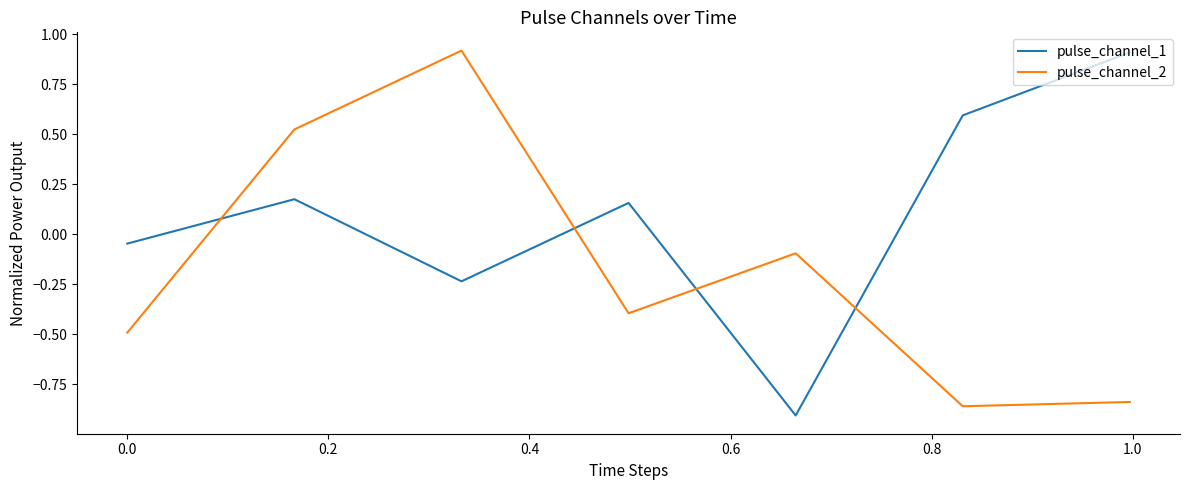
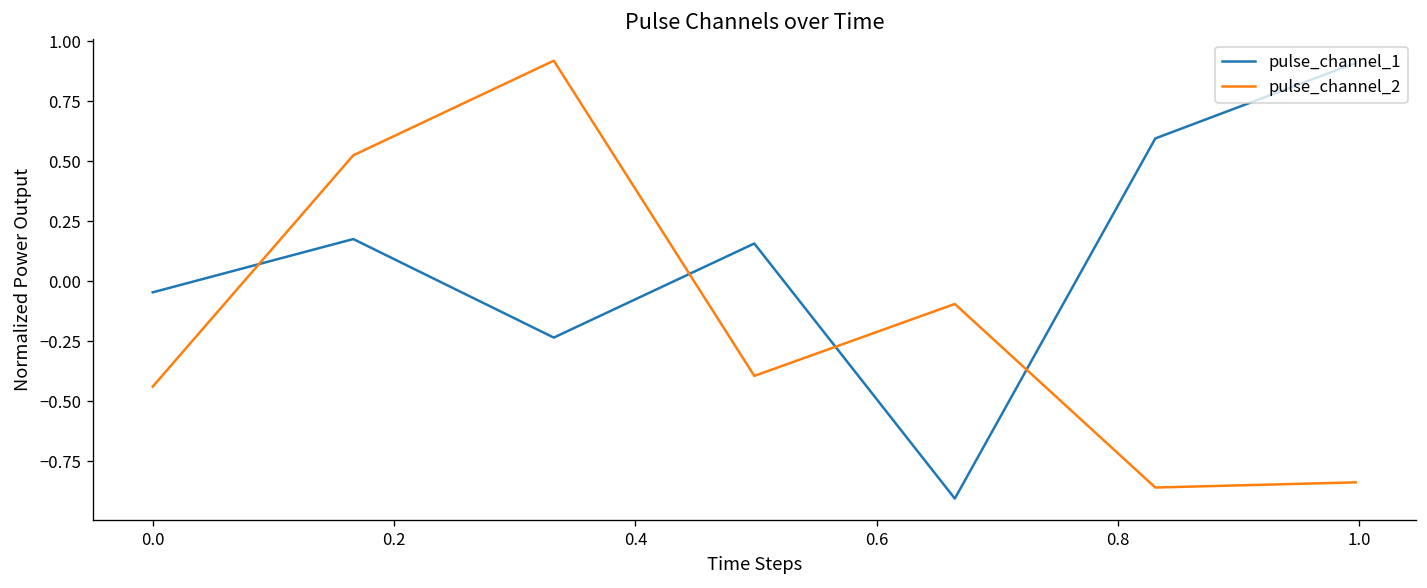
pulse_channel_2, 0.0: -0.49 -> -0.44
